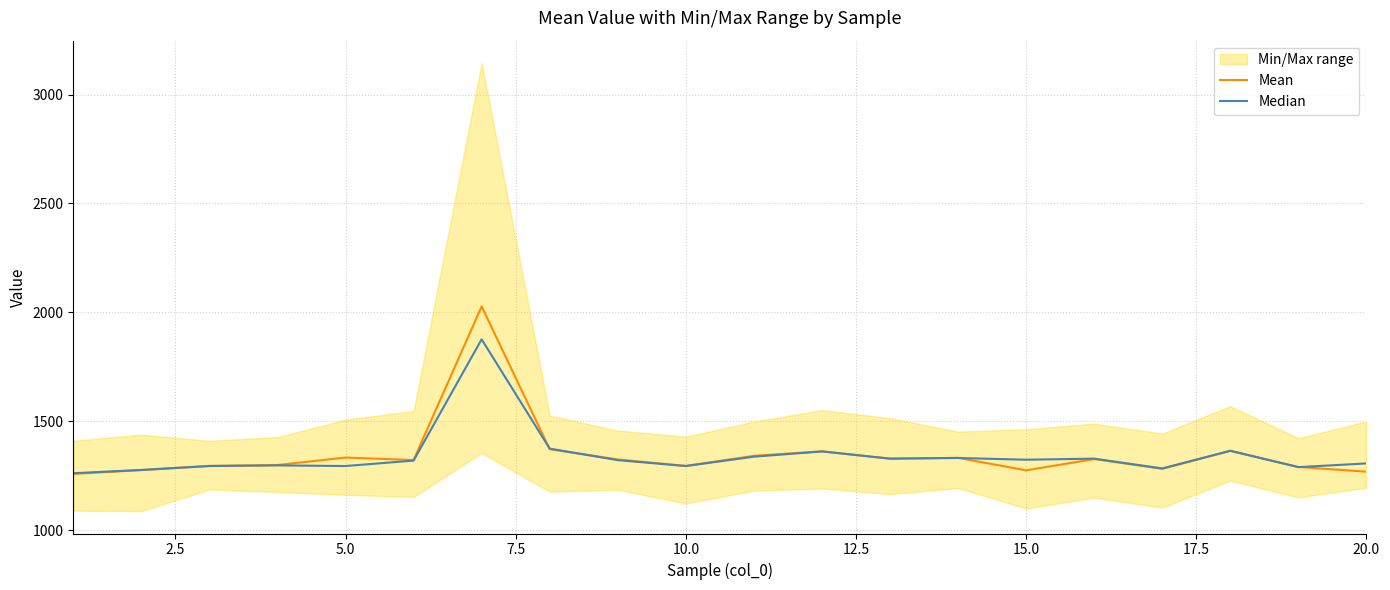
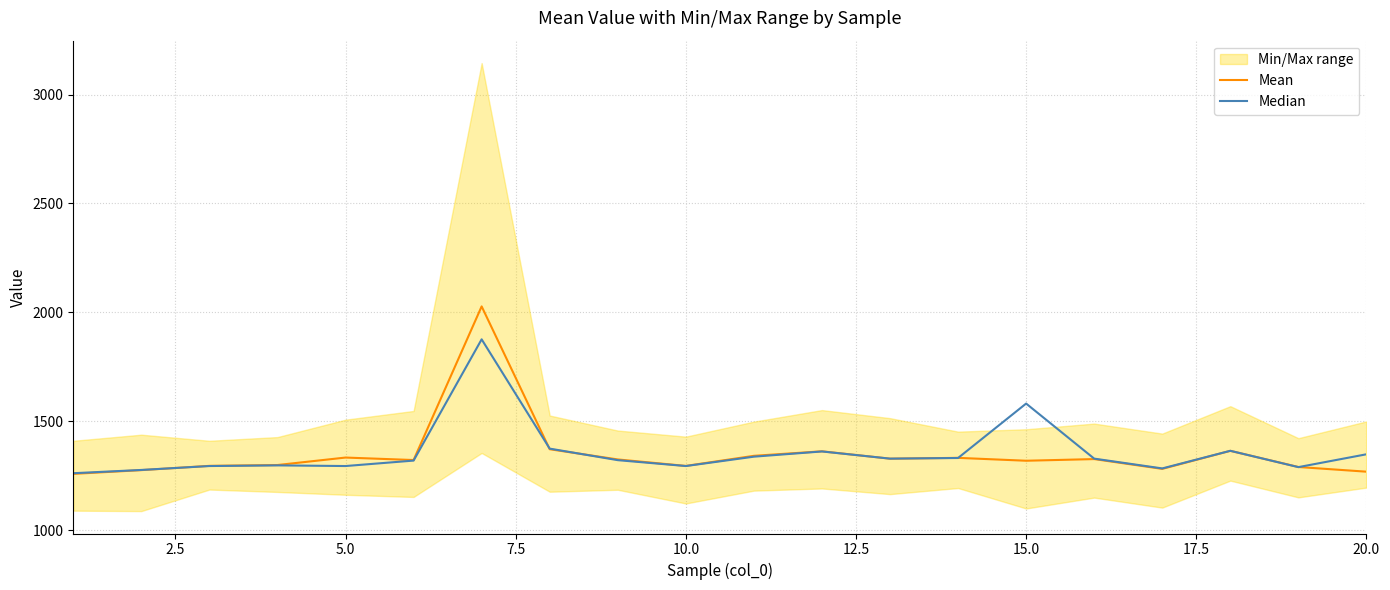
Mean, 15.0: 1270 -> 1320
Median, 15.0: 1320 -> 1580
Median, 20.0: 1310 -> 1350
